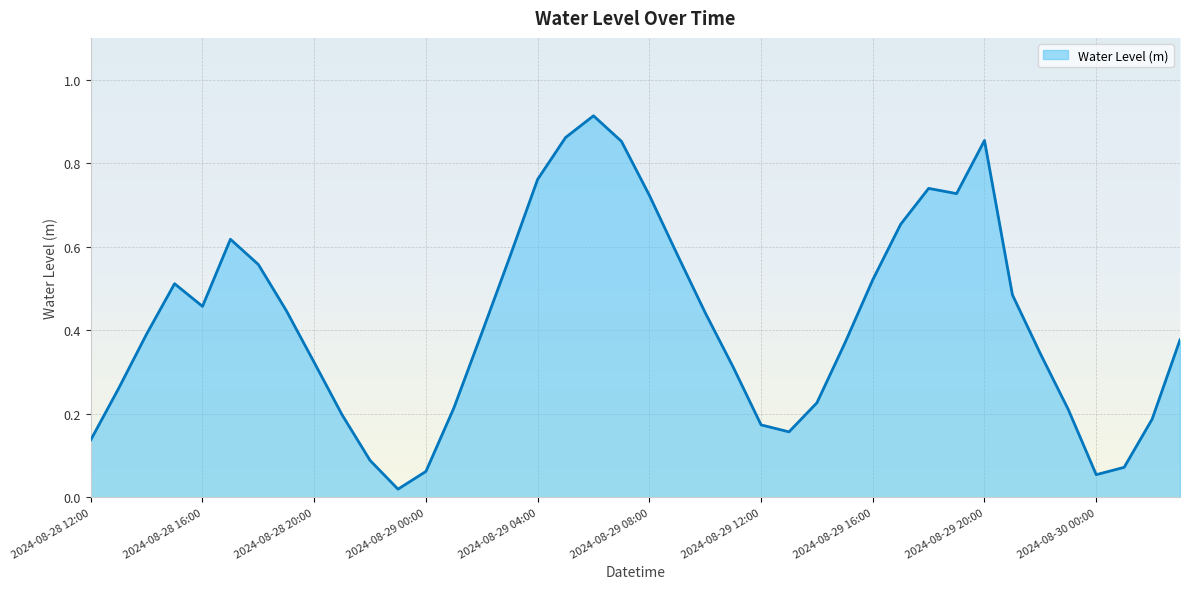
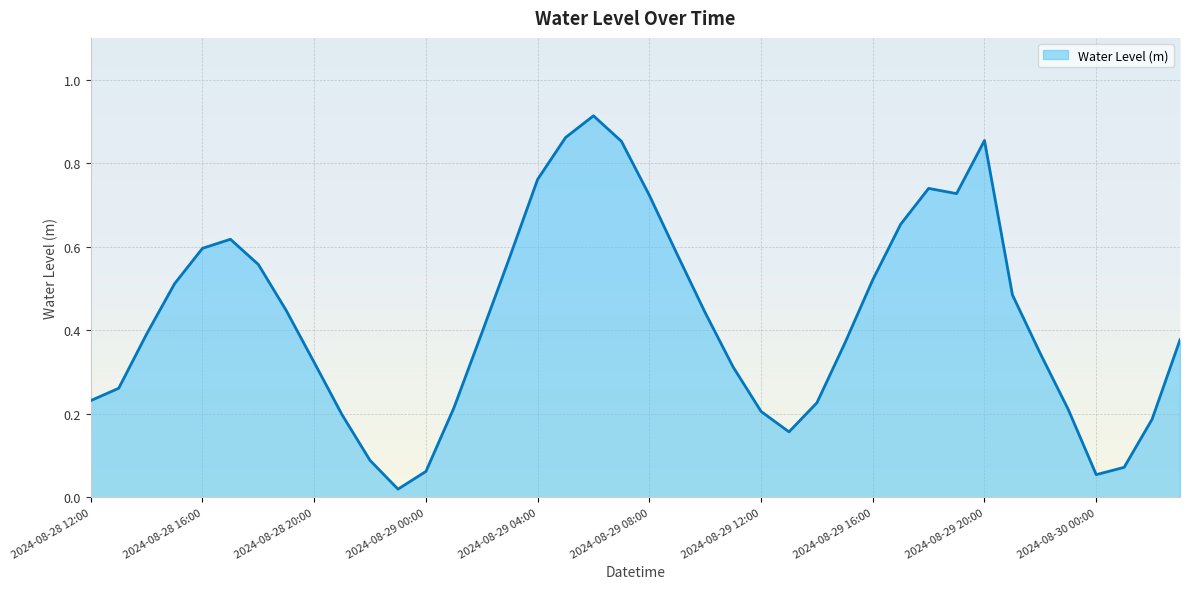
2024-08-28 12:00: 0.14 -> 0.23
2024-08-28 16:00: 0.46 -> 0.60
2024-08-29 12:00: 0.17 -> 0.21
